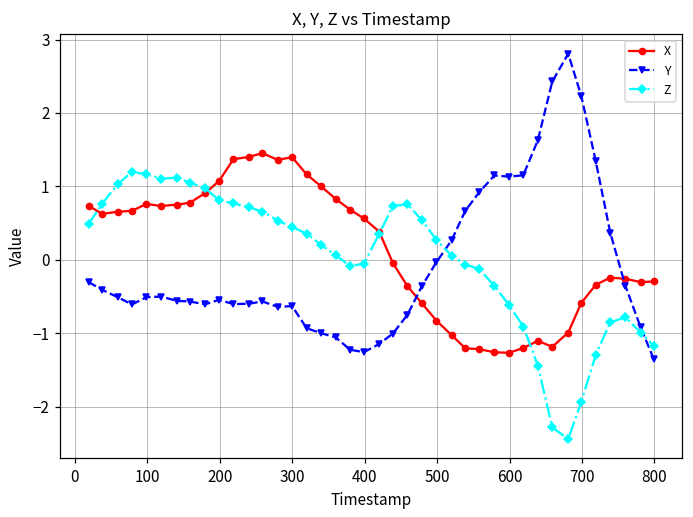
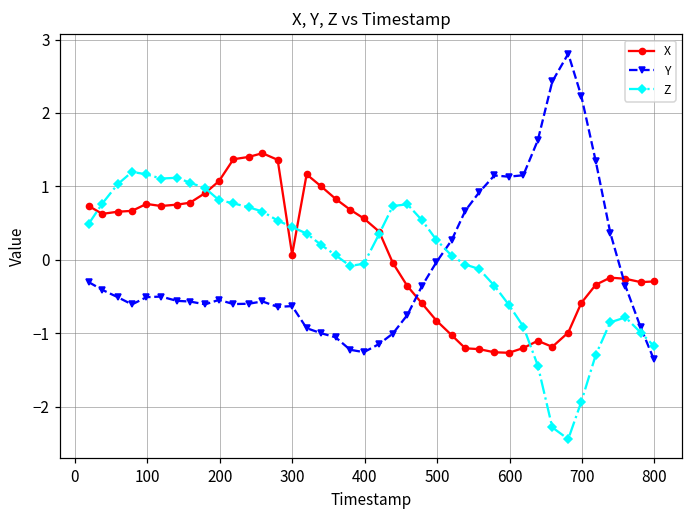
X, 300: 1.4 -> 0.1
